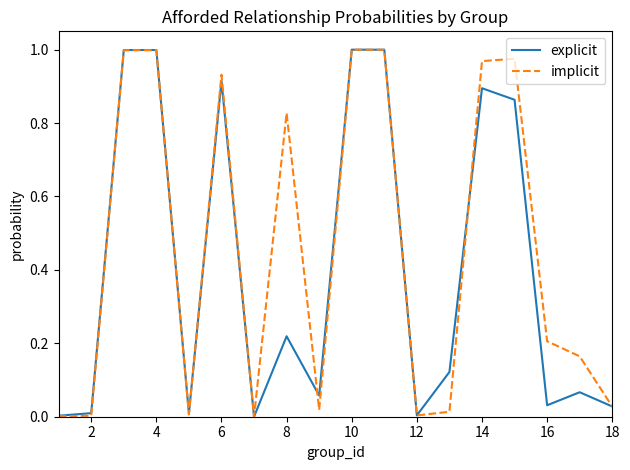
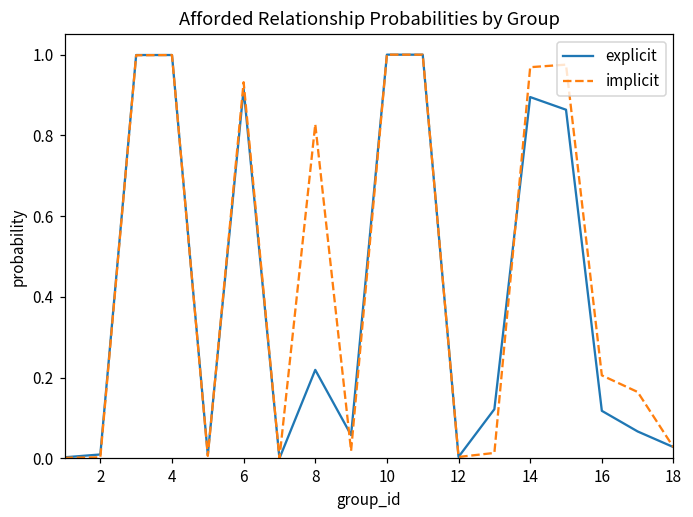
explicit, 16: 0.03 -> 0.12
